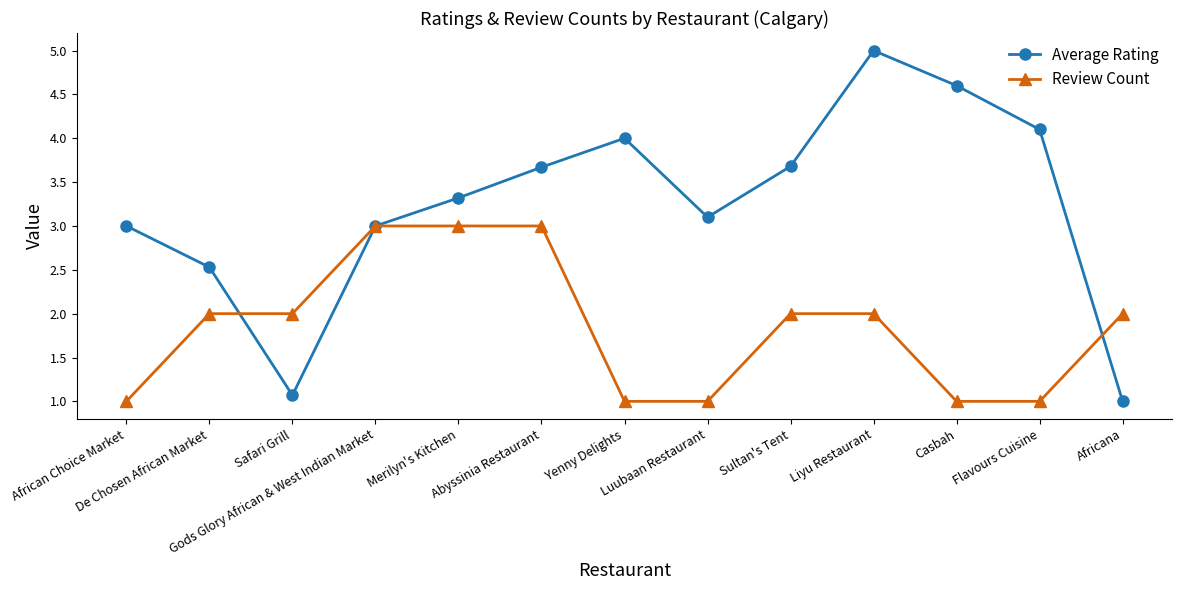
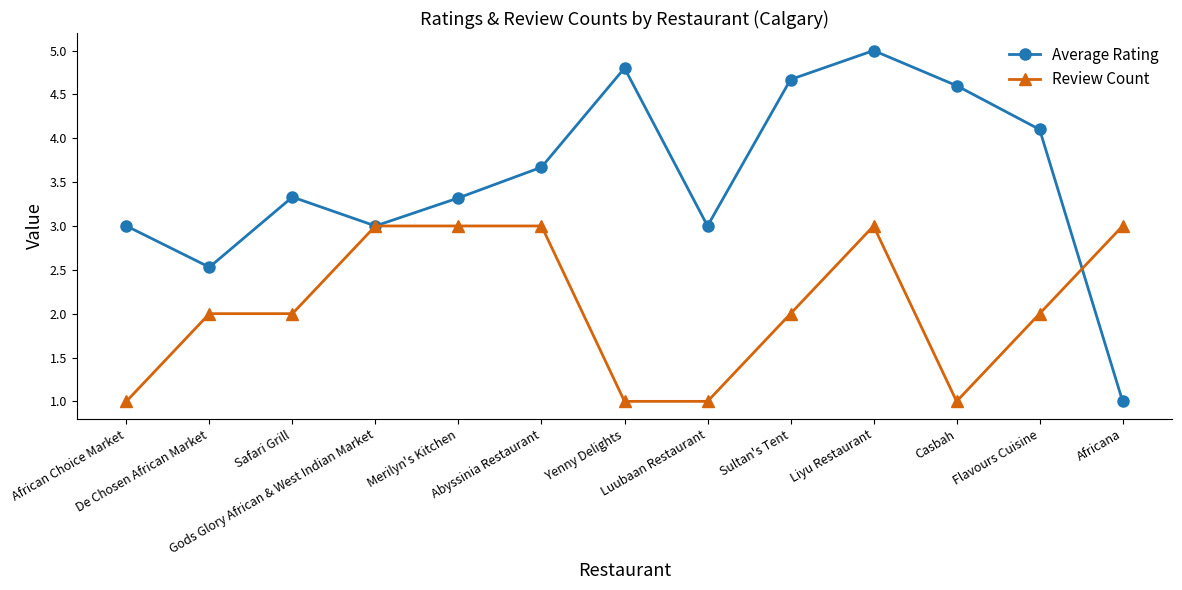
Average Rating, Safari Grill: 1.1 -> 3.3
Average Rating, Yenny Delights: 4.0 -> 4.8
Average Rating, Luubaan Restaurant: 3.1 -> 3.0
Average Rating, Sultan's Tent: 3.7 -> 4.7
Review Count, Liyu Restaurant: 2 -> 3
Review Count, Flavours Cuisine: 1 -> 2
Review Count, Africana: 2 -> 3
